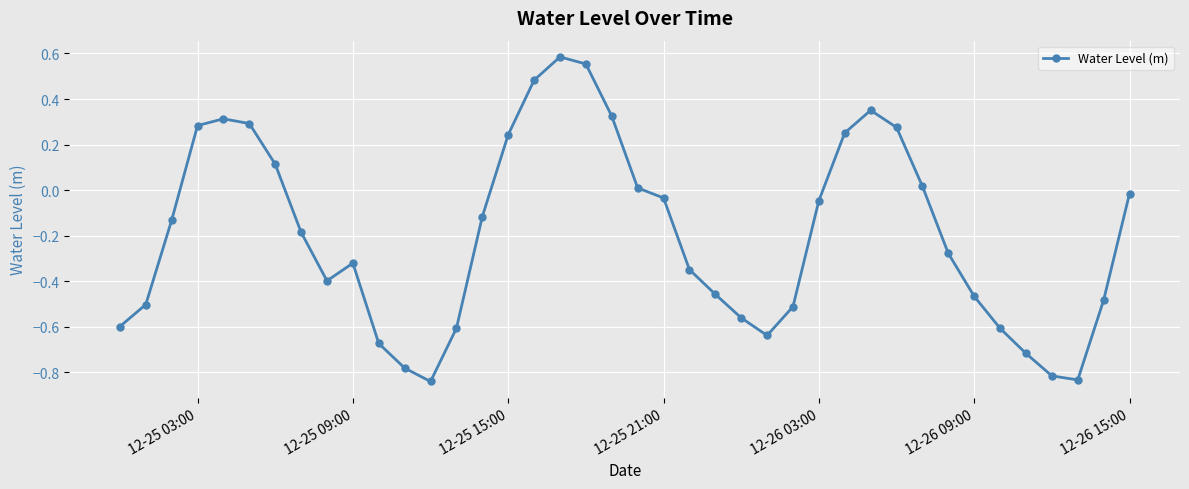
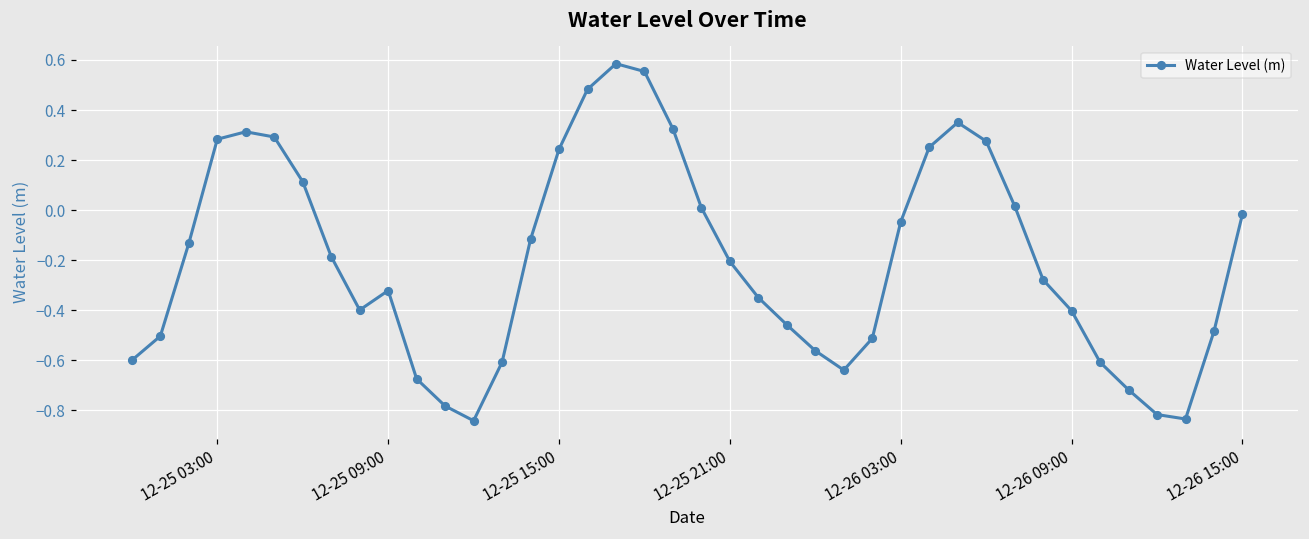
12-25 21:00: -0.03 -> -0.21
12-26 09:00: -0.47 -> -0.40
